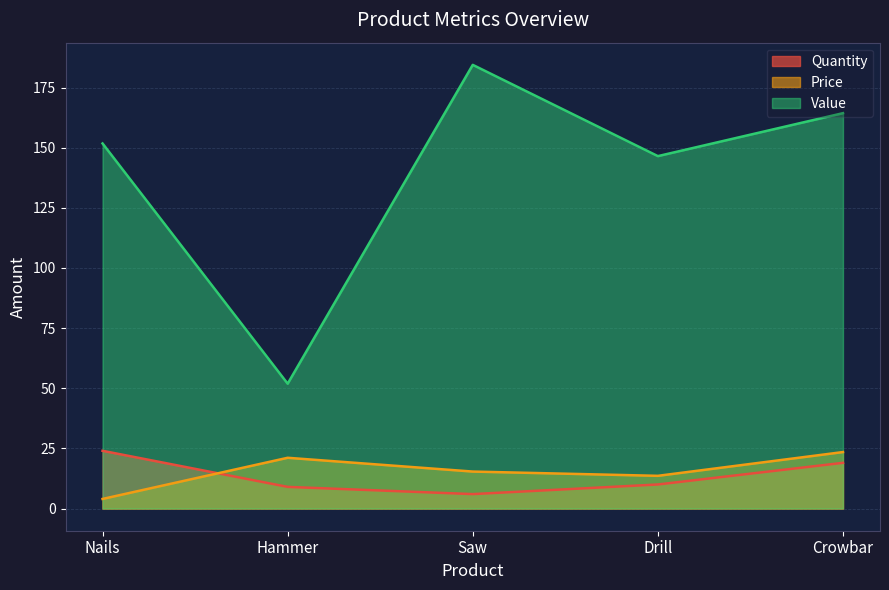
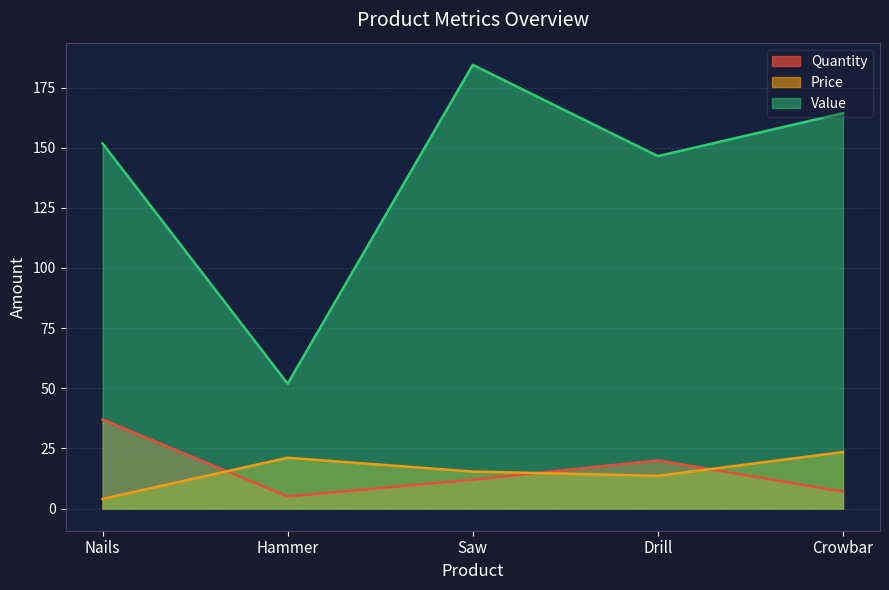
Quantity, Nails: 24 -> 37
Quantity, Hammer: 9 -> 5
Quantity, Saw: 6 -> 12
Quantity, Drill: 10 -> 20
Quantity, Crowbar: 19 -> 7
